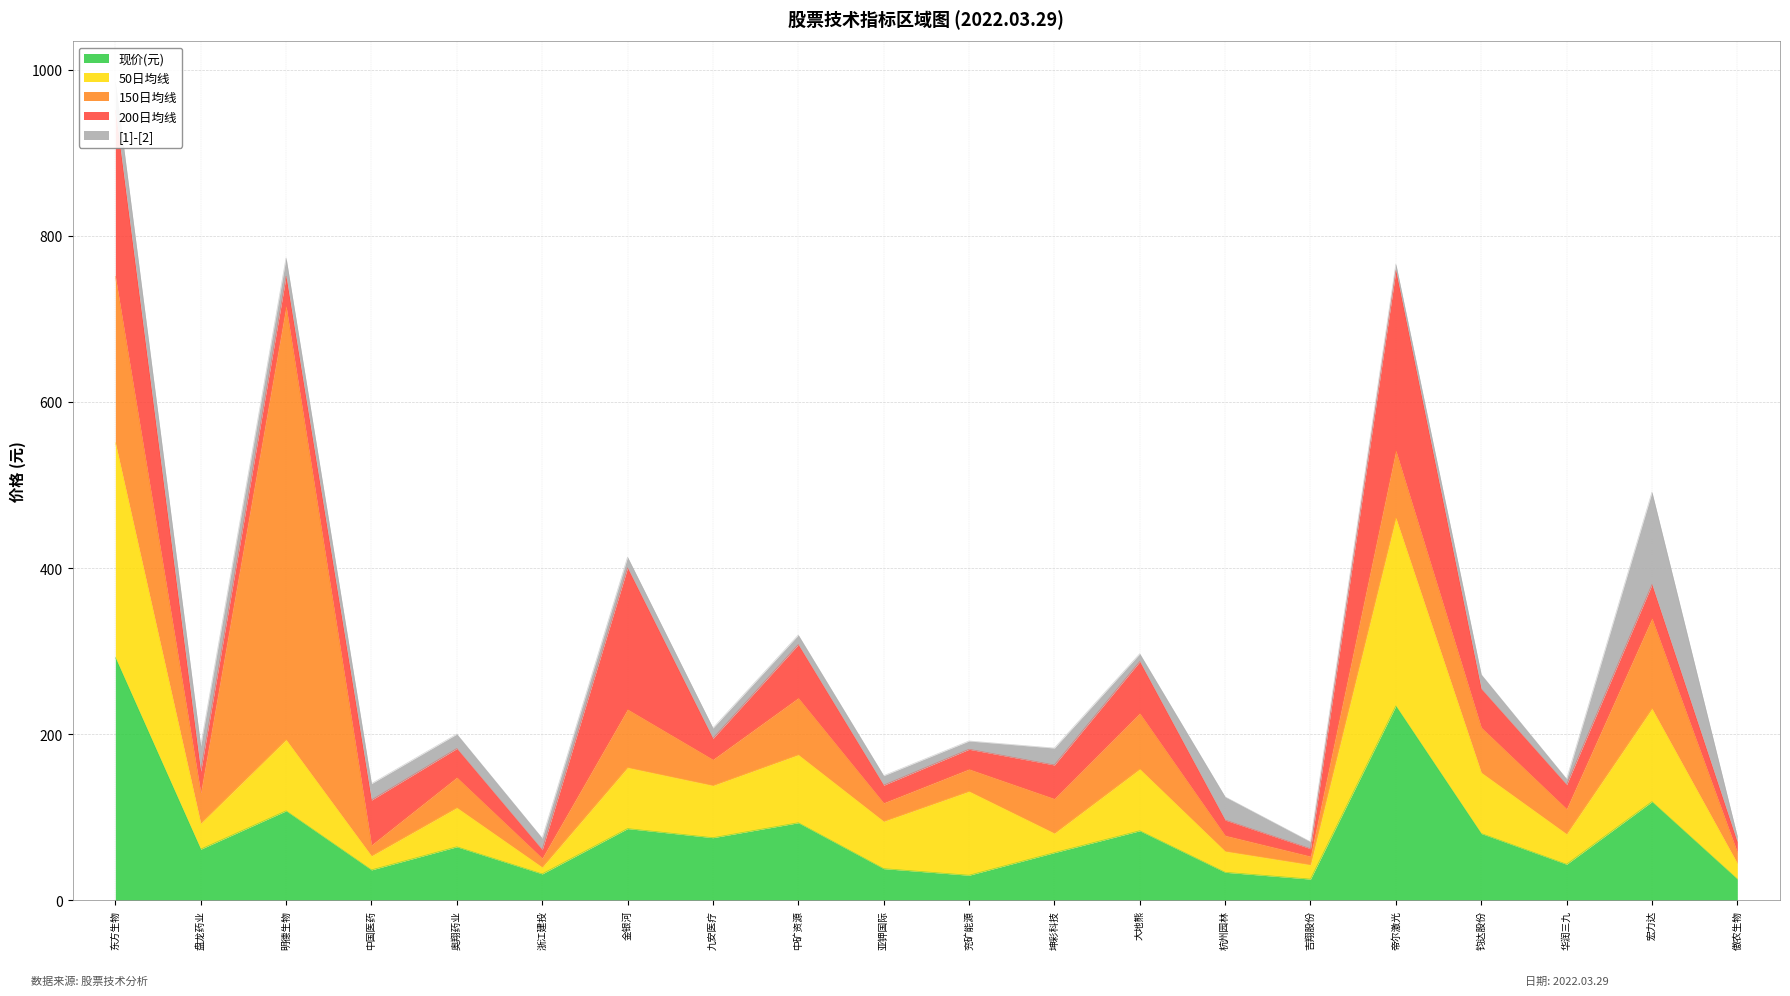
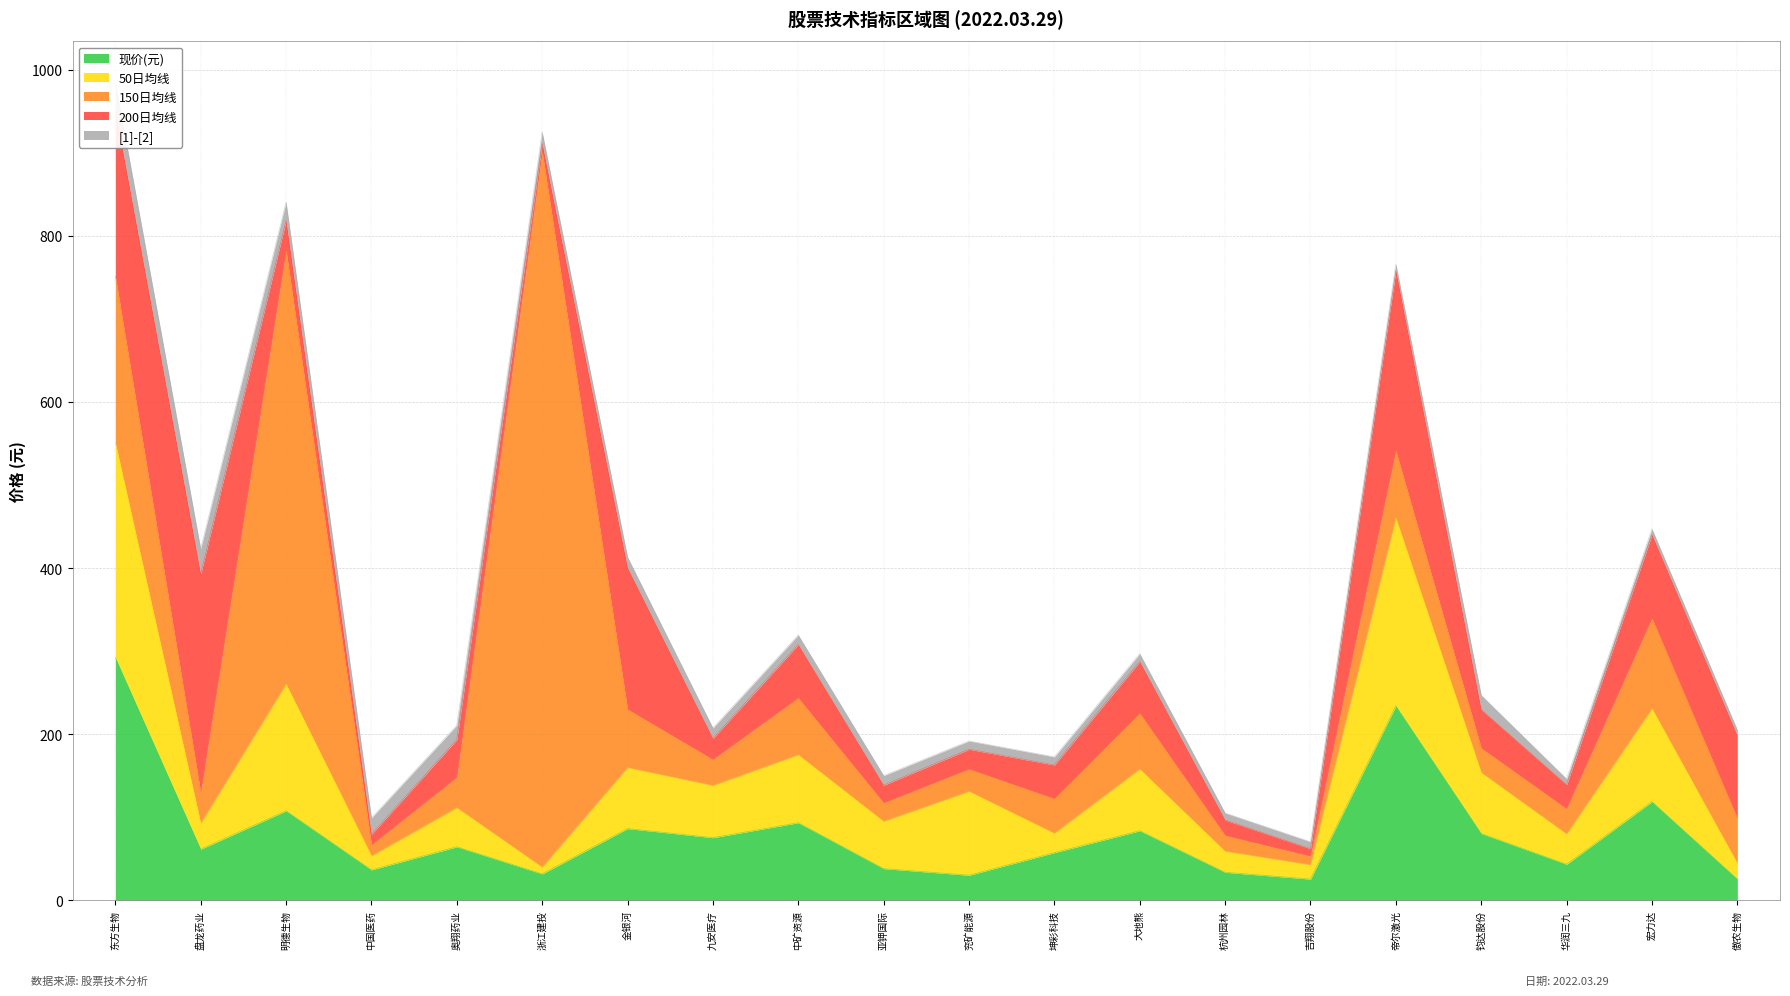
200日均线, 盘龙药业: 30 -> 260
50日均线, 明德生物: 90 -> 150
200日均线, 中国医药: 50 -> 10
200日均线, 奥翔药业: 30 -> 50
150日均线, 浙江建投: 10 -> 860
[1]-[2], 坤彩科技: 20 -> 10
[1]-[2], 杭州园林: 30 -> 10
150日均线, 钧达股份: 50 -> 30
200日均线, 宏力达: 40 -> 100
[1]-[2], 宏力达: 110 -> 10
150日均线, 傲农生物: 10 -> 50
200日均线, 傲农生物: 10 -> 100
